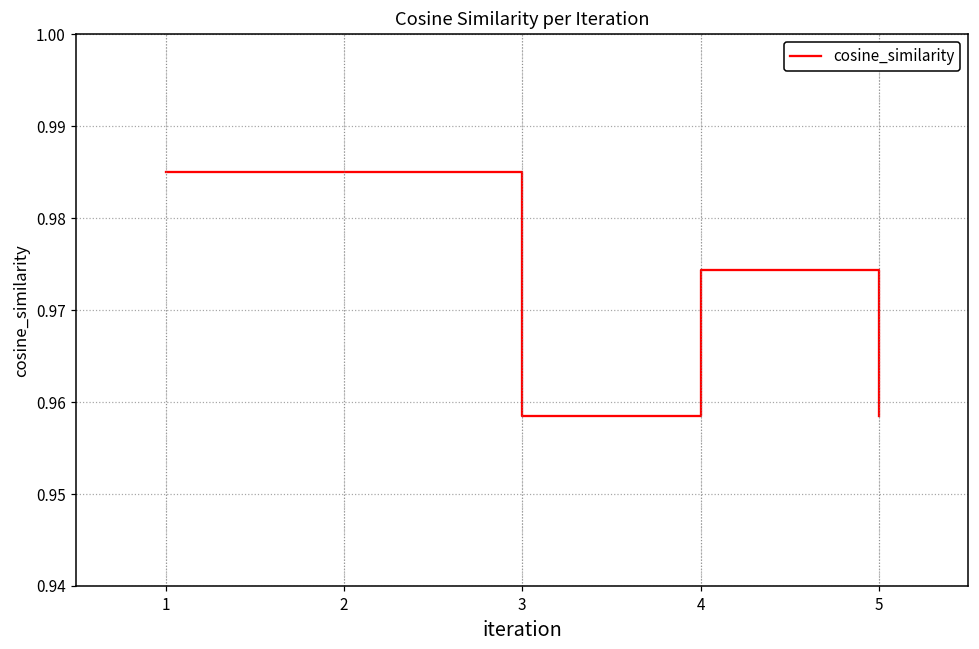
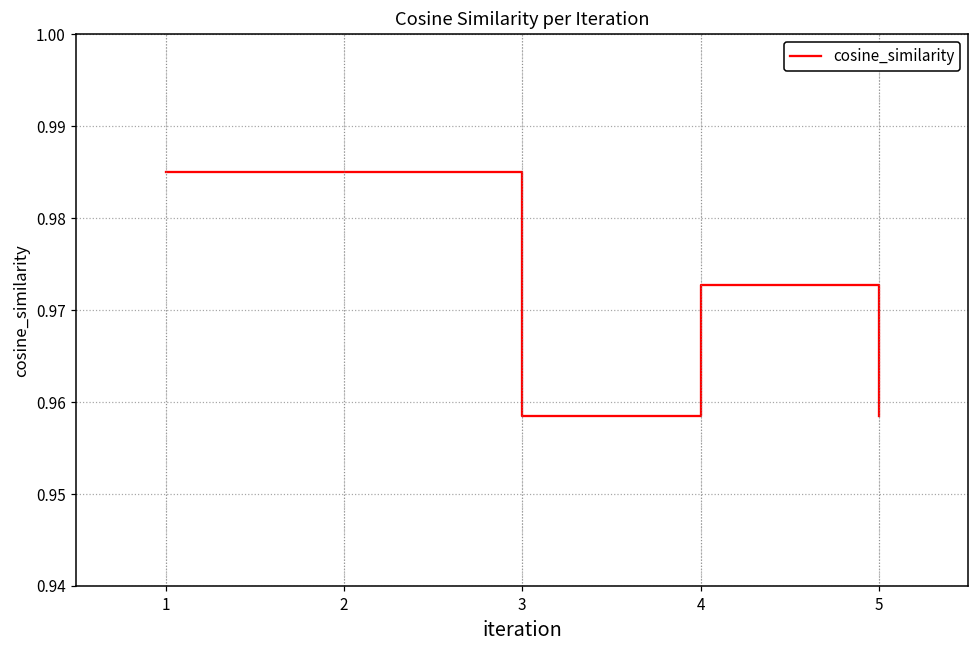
4: 0.974 -> 0.973
